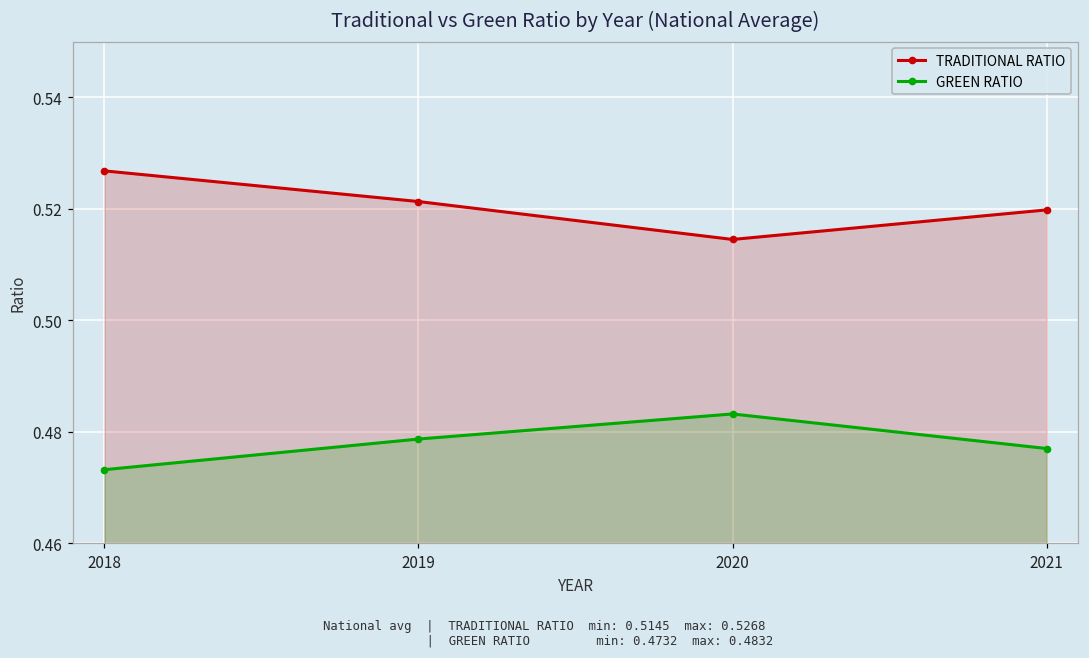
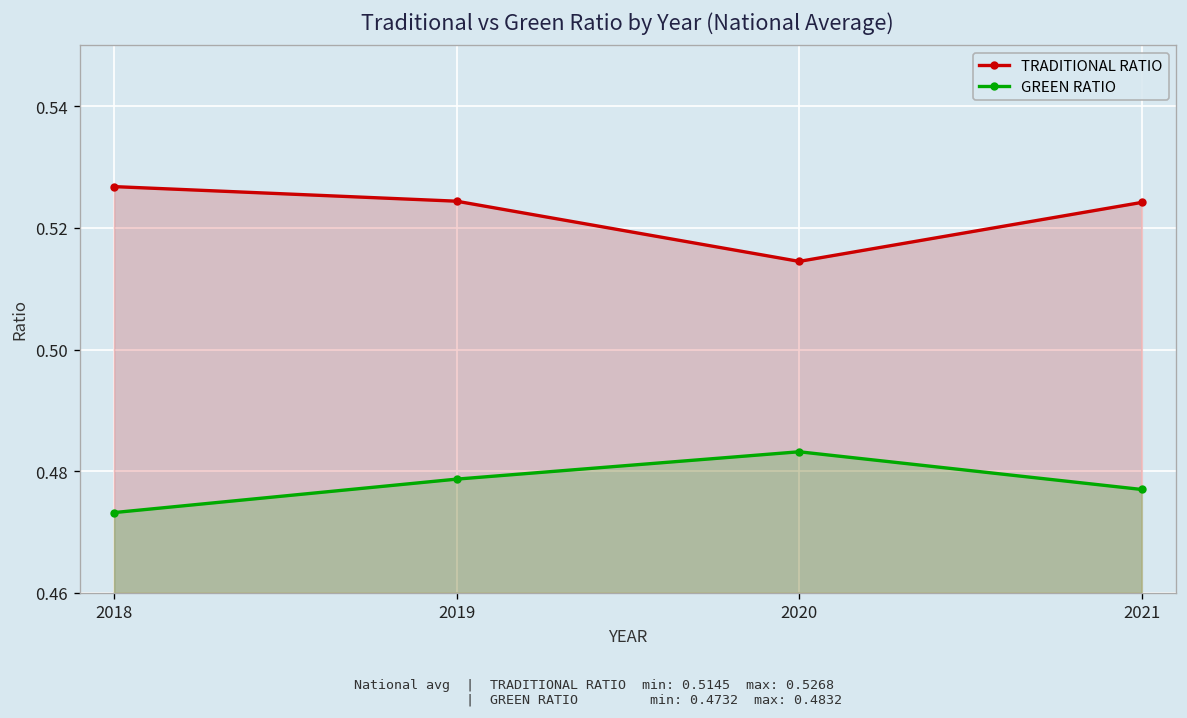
TRADITIONAL RATIO, 2019: 0.521 -> 0.524
TRADITIONAL RATIO, 2021: 0.520 -> 0.524
